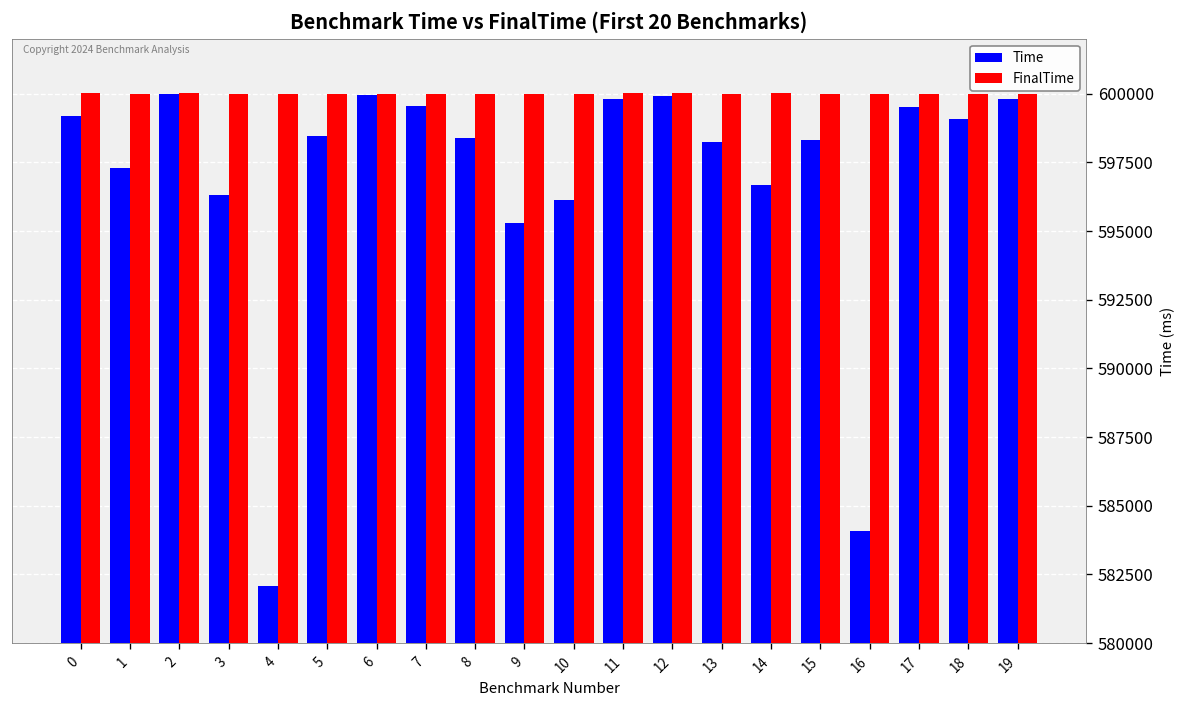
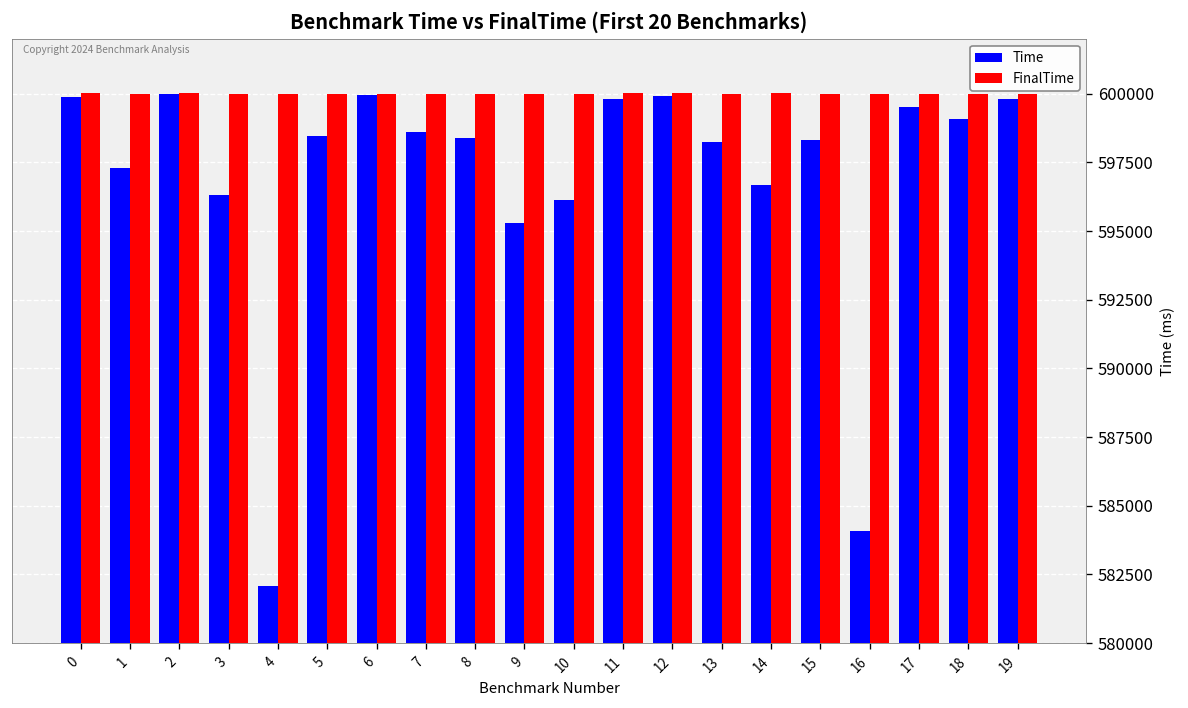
Time, 0: 599200 -> 599900
Time, 7: 599600 -> 598600
